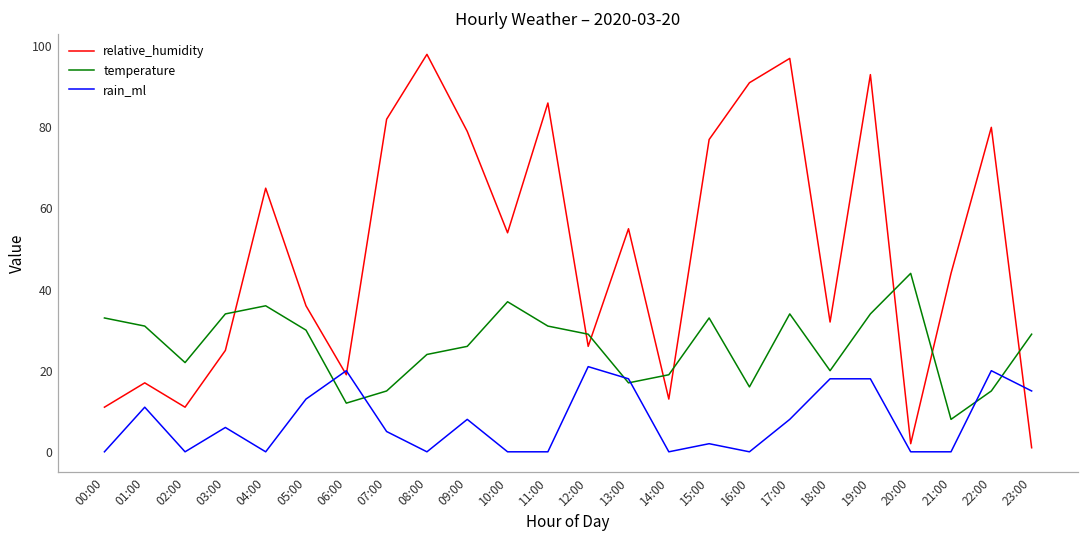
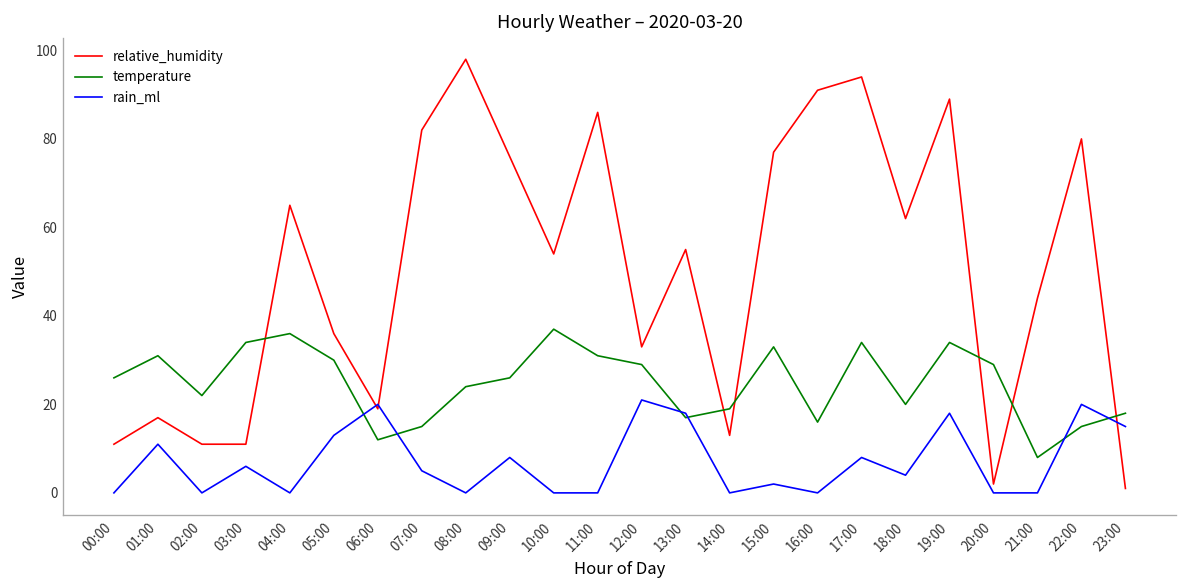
temperature, 00:00: 33 -> 26
relative_humidity, 03:00: 25 -> 11
relative_humidity, 09:00: 79 -> 76
relative_humidity, 12:00: 26 -> 33
relative_humidity, 17:00: 97 -> 94
relative_humidity, 18:00: 32 -> 62
rain_ml, 18:00: 18 -> 4
relative_humidity, 19:00: 93 -> 89
temperature, 20:00: 44 -> 29
temperature, 23:00: 29 -> 18
